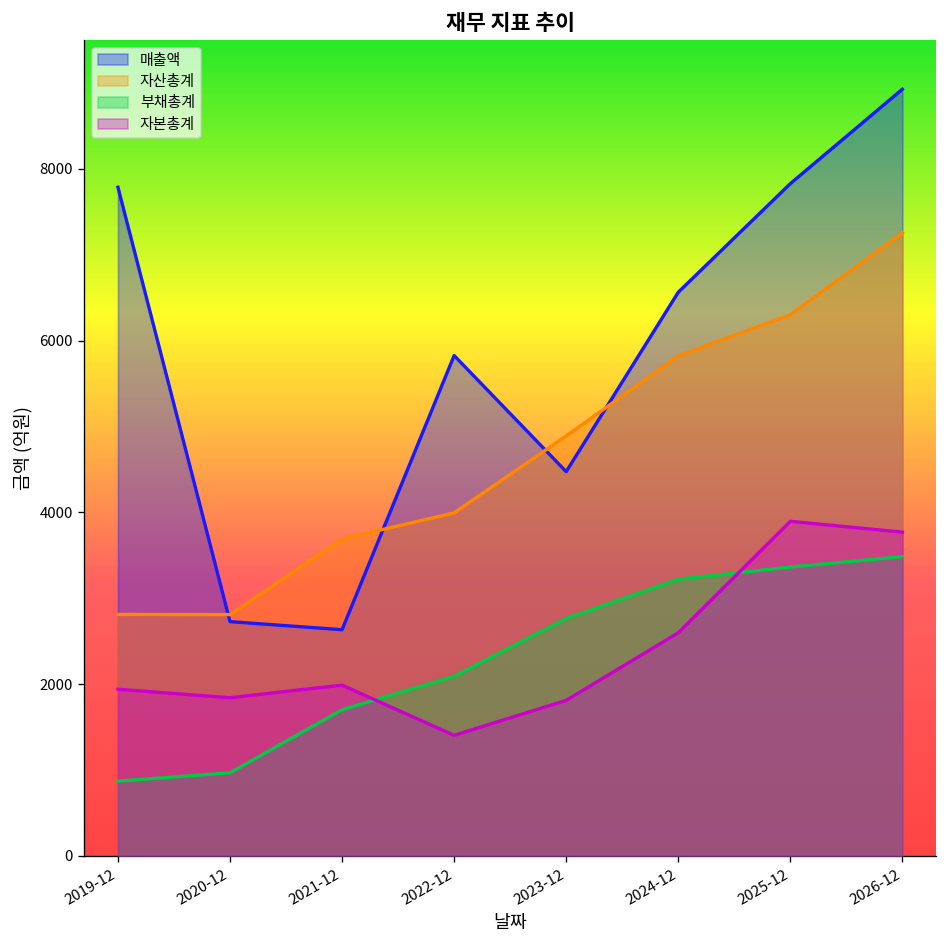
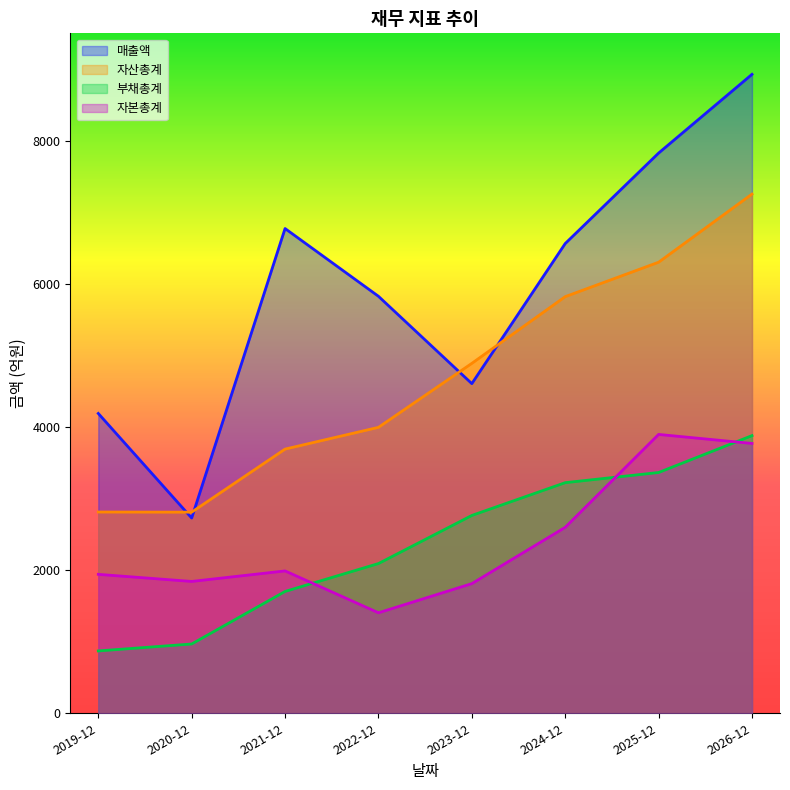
매출액, 2019-12: 7800 -> 4200
매출액, 2021-12: 2600 -> 6800
매출액, 2023-12: 4500 -> 4600
부채총계, 2026-12: 3500 -> 3900
